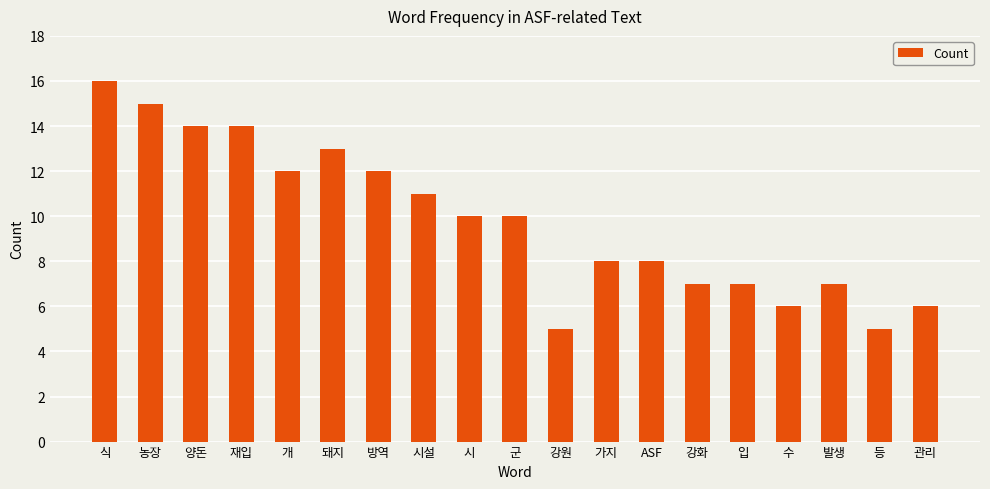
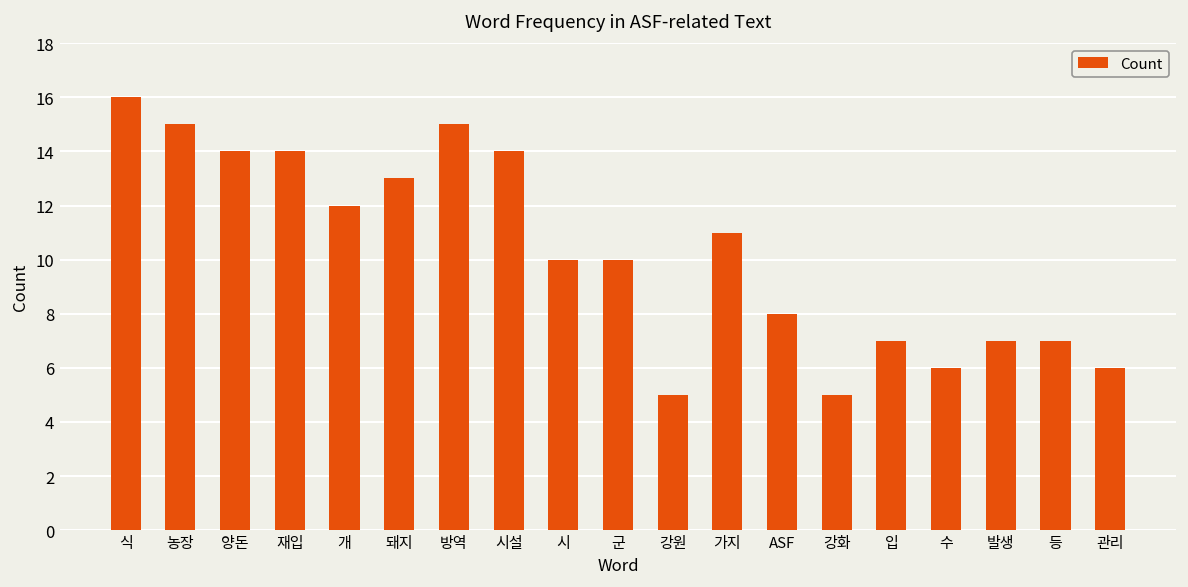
방역: 12 -> 15
시설: 11 -> 14
가지: 8 -> 11
강화: 7 -> 5
등: 5 -> 7
